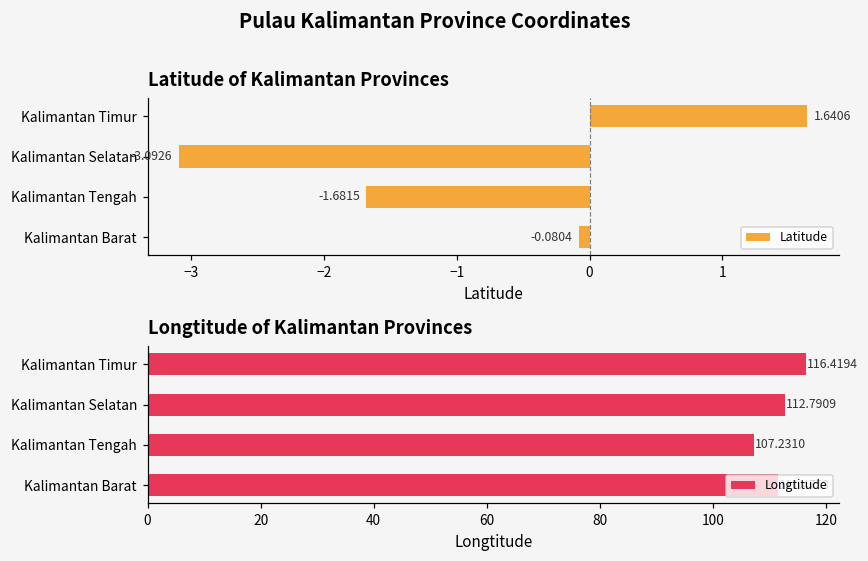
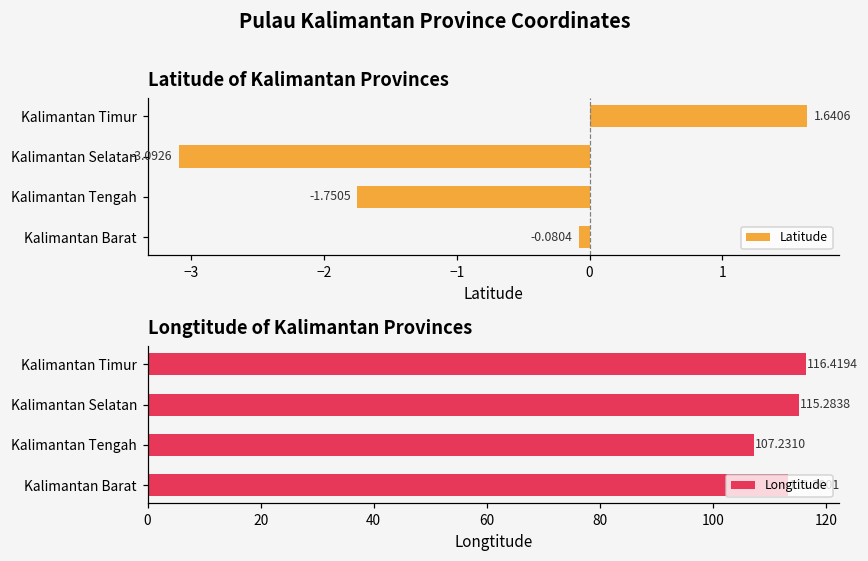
Latitude of Kalimantan Provinces, Kalimantan Tengah: -1.6815 -> -1.7505
Longtitude of Kalimantan Provinces, Kalimantan Selatan: 112.7909 -> 115.2838
Longtitude of Kalimantan Provinces, Kalimantan Barat: 111.4753 -> 113.3001
